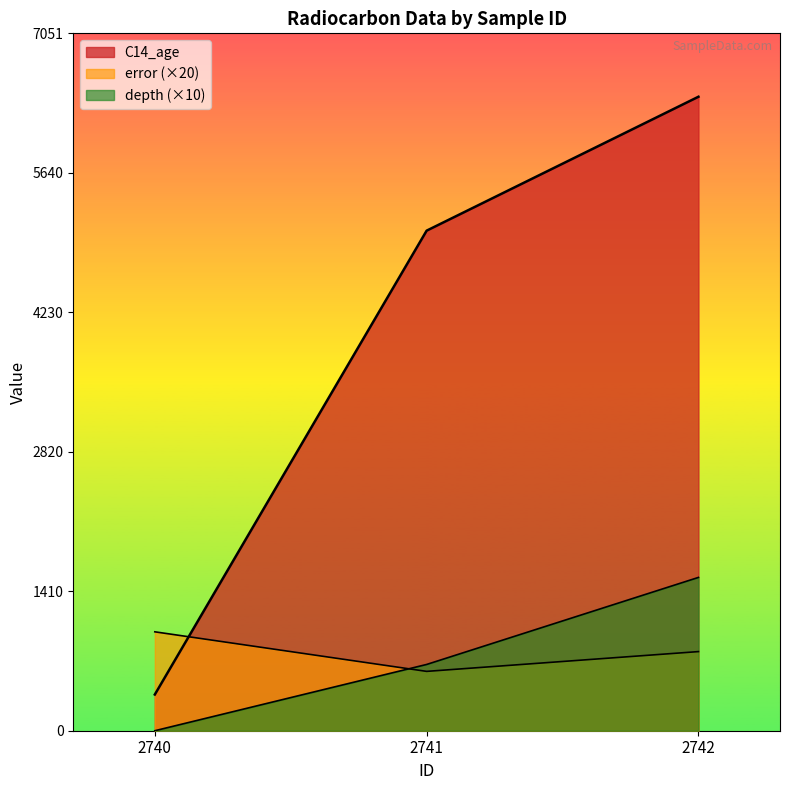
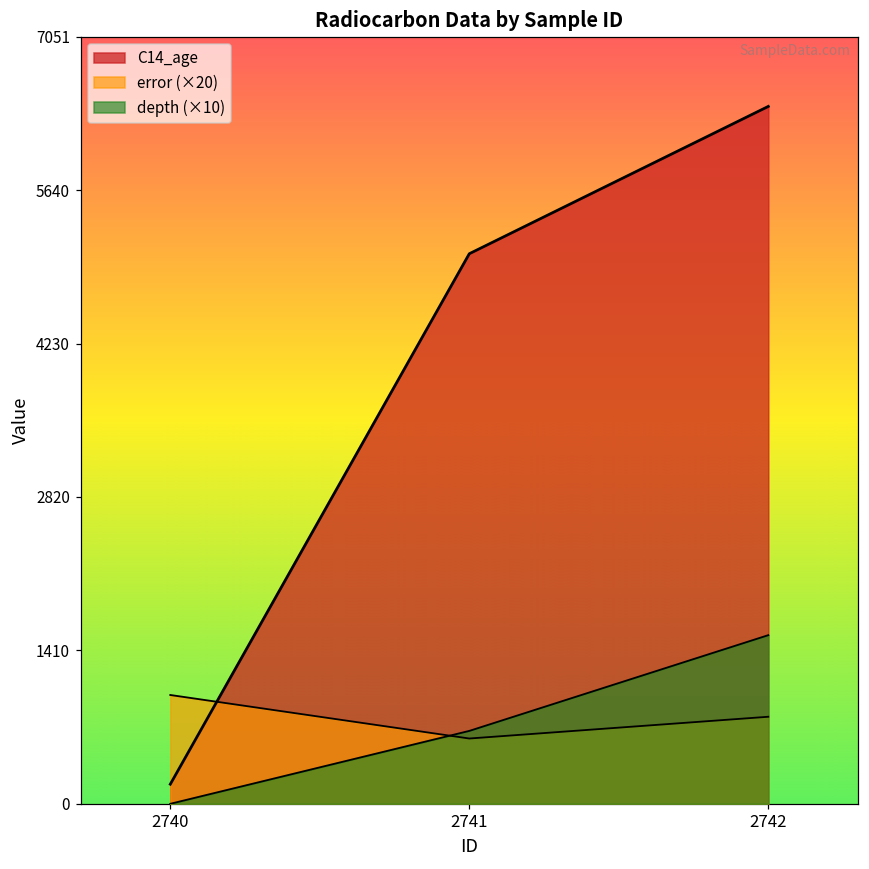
C14_age, 2740: 400 -> 200
